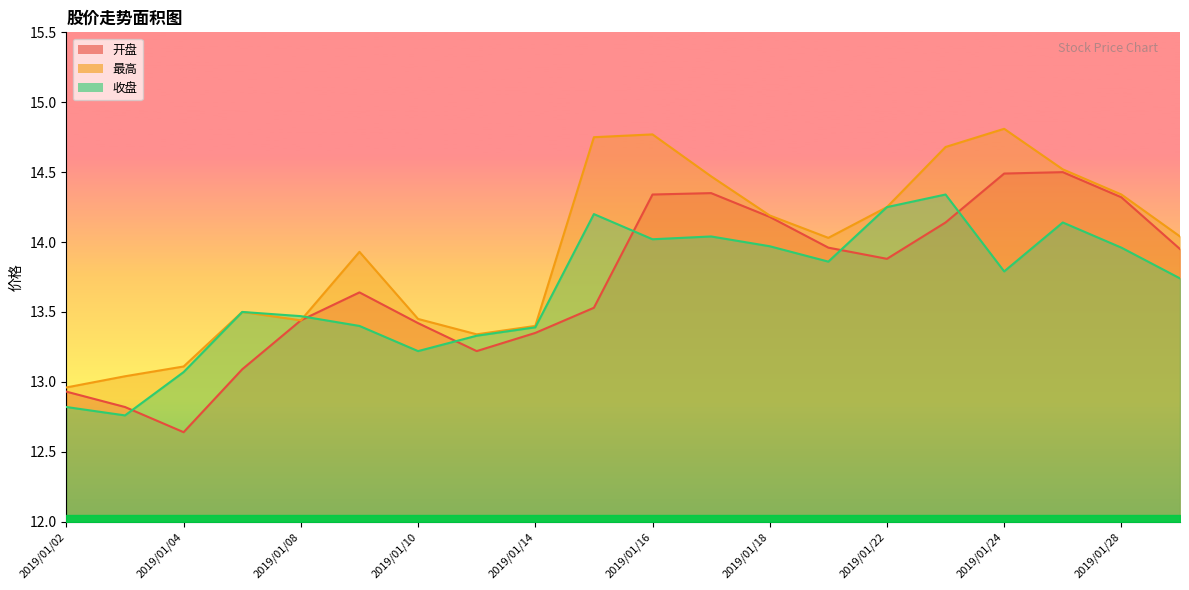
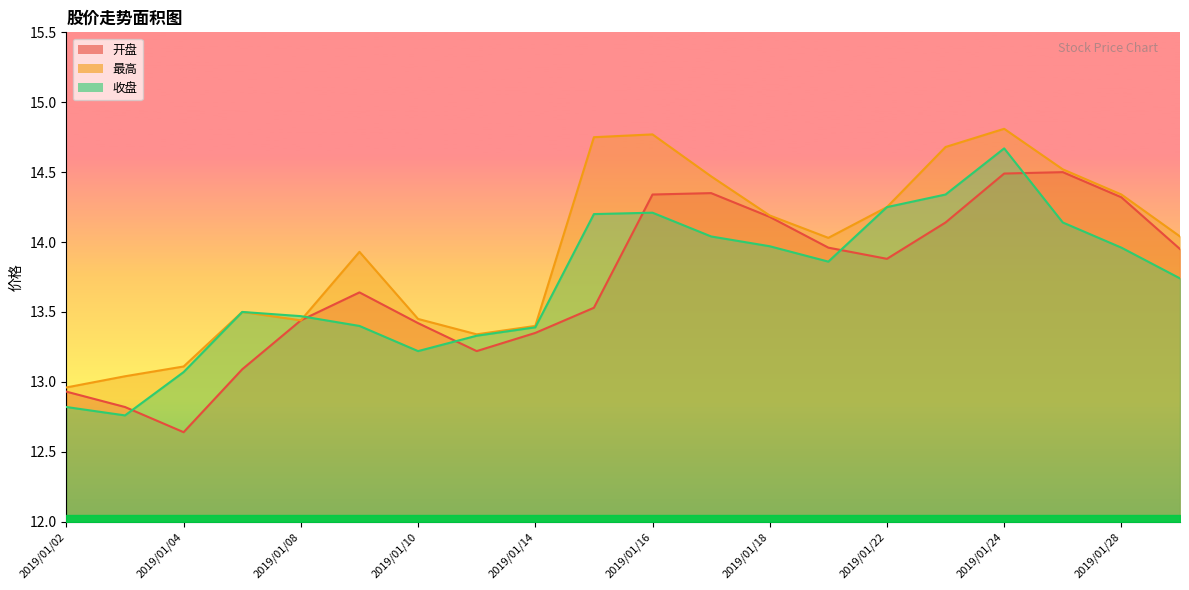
收盘, 2019/01/16: 14.02 -> 14.21
收盘, 2019/01/24: 13.79 -> 14.67
